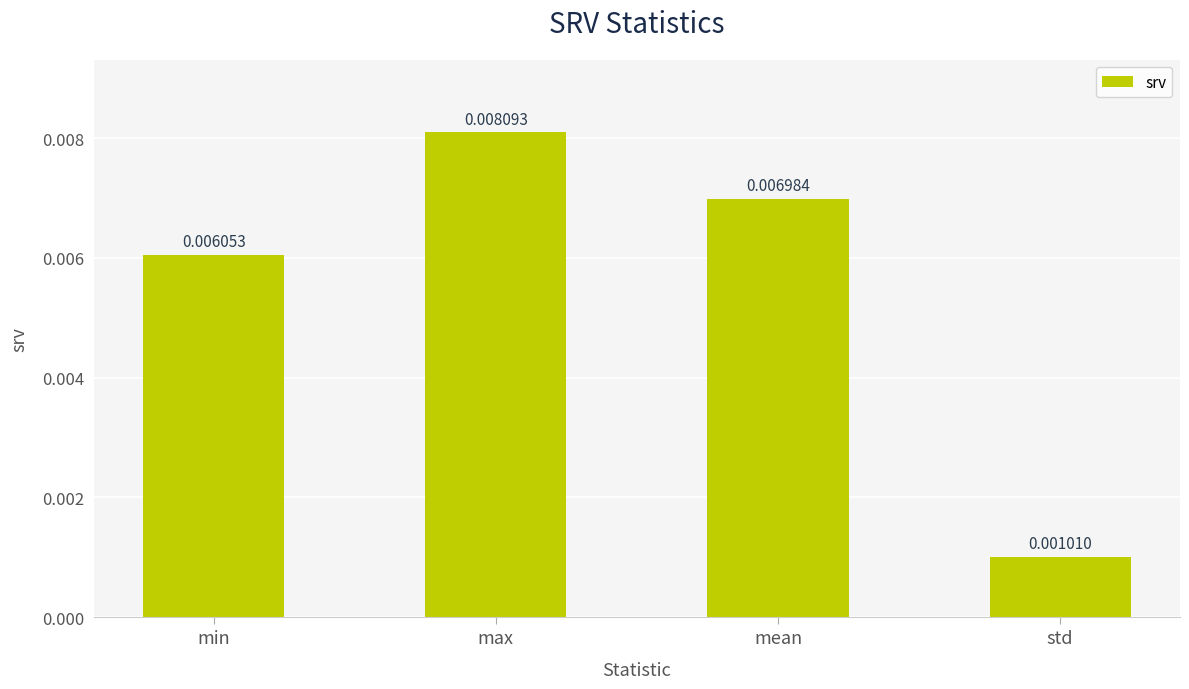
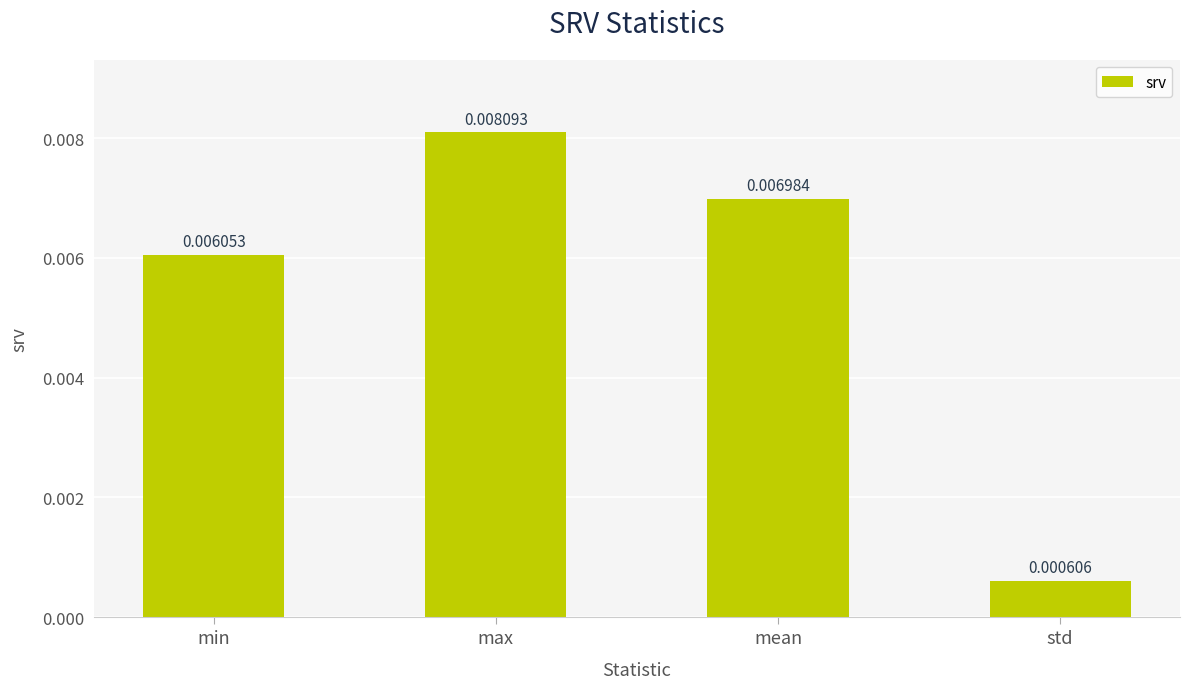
std: 0.001010 -> 0.000606
